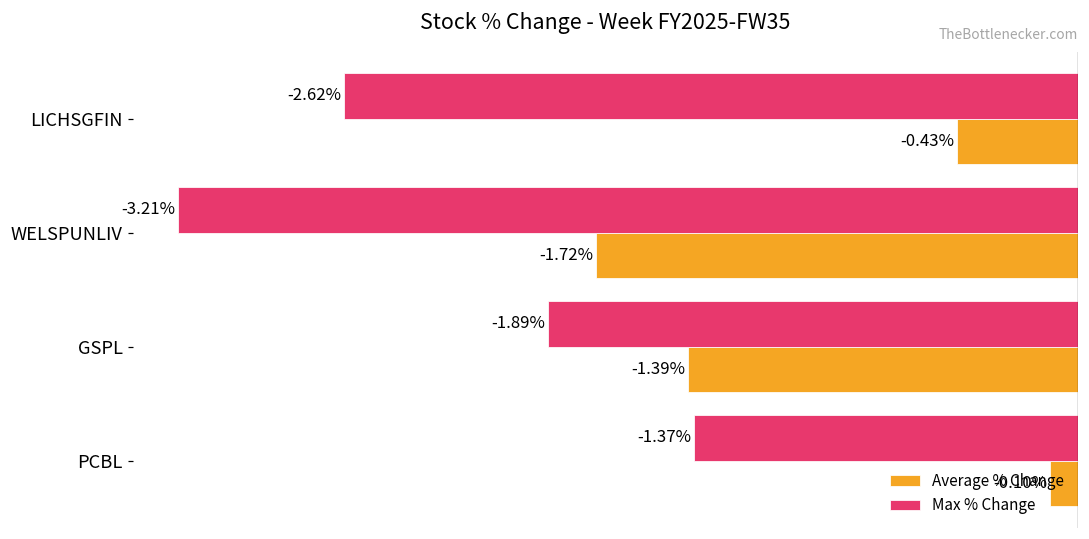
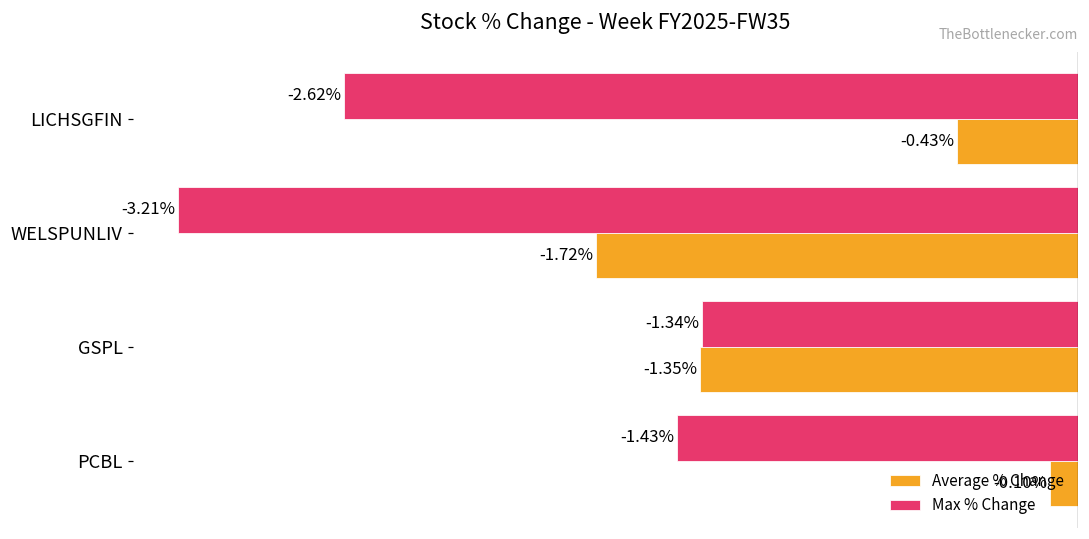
Max % Change, GSPL: -1.89% -> -1.34%
Average % Change, GSPL: -1.39% -> -1.35%
Max % Change, PCBL: -1.37% -> -1.43%
